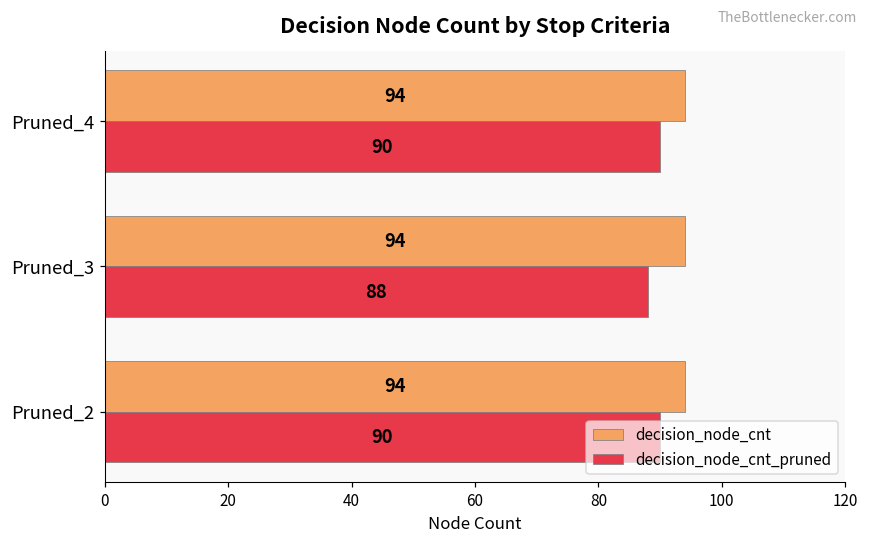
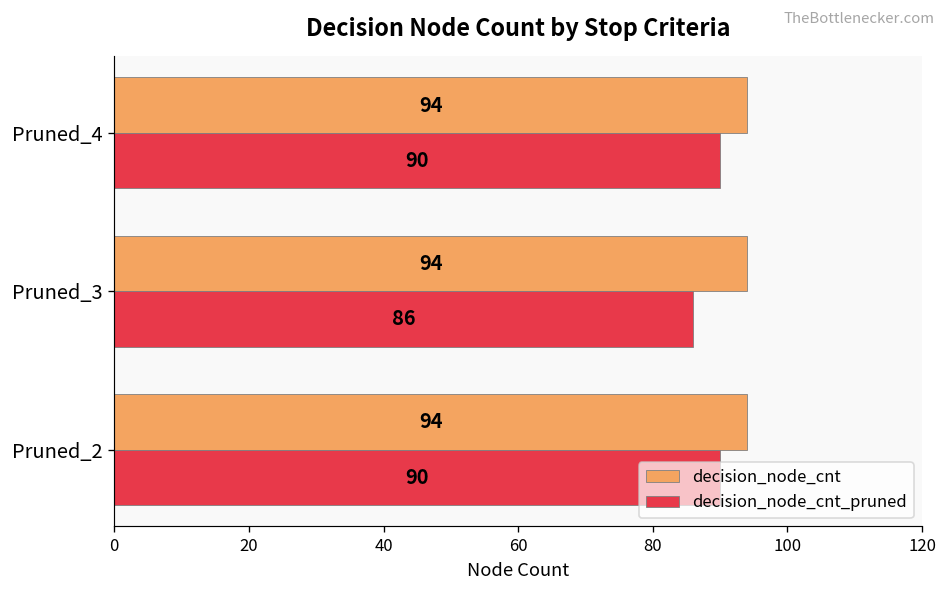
decision_node_cnt_pruned, Pruned_3: 88 -> 86
